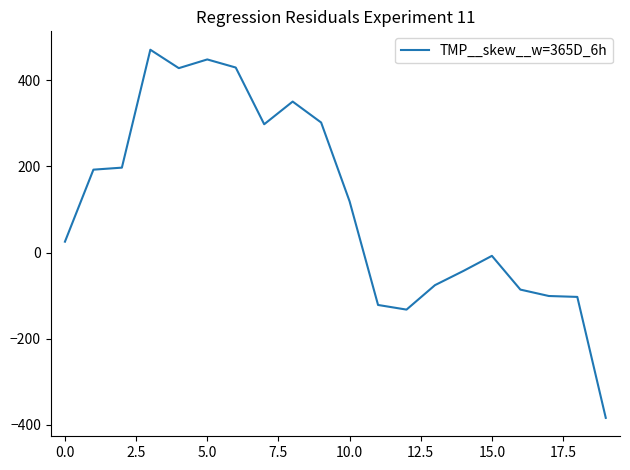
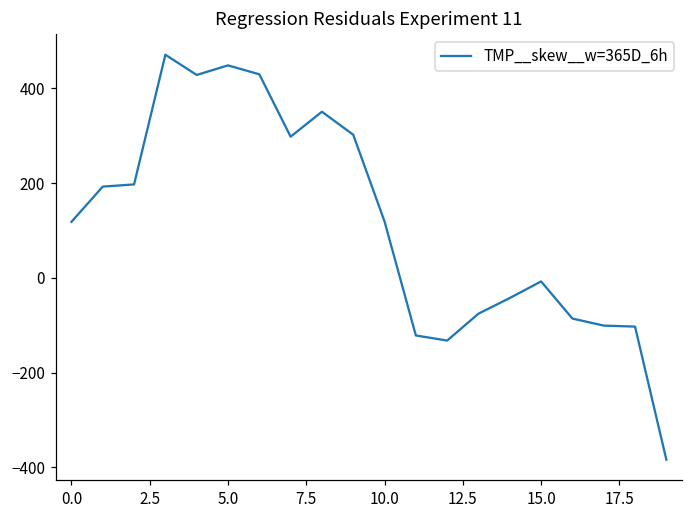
0.0: 30 -> 120
